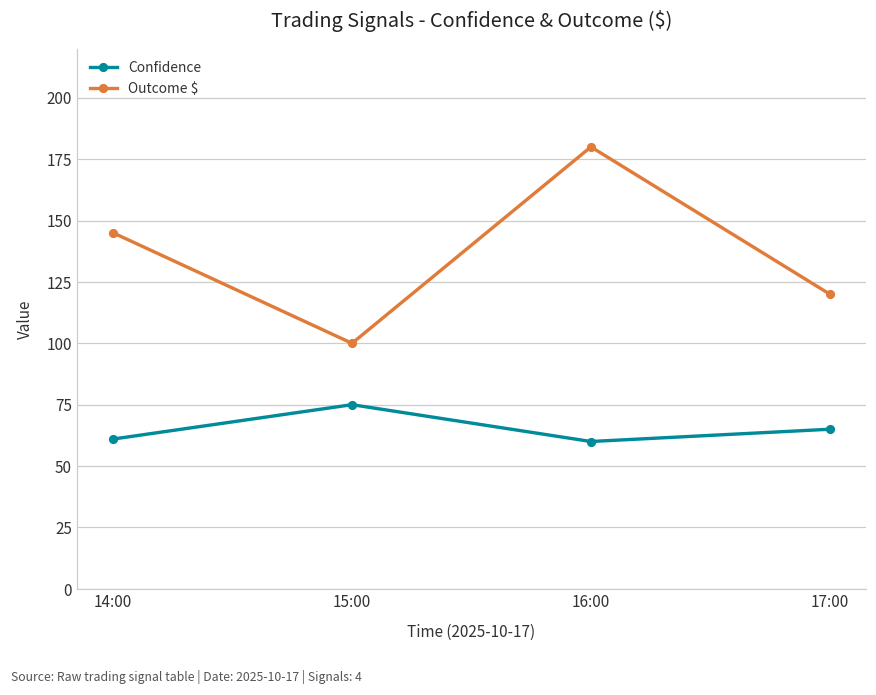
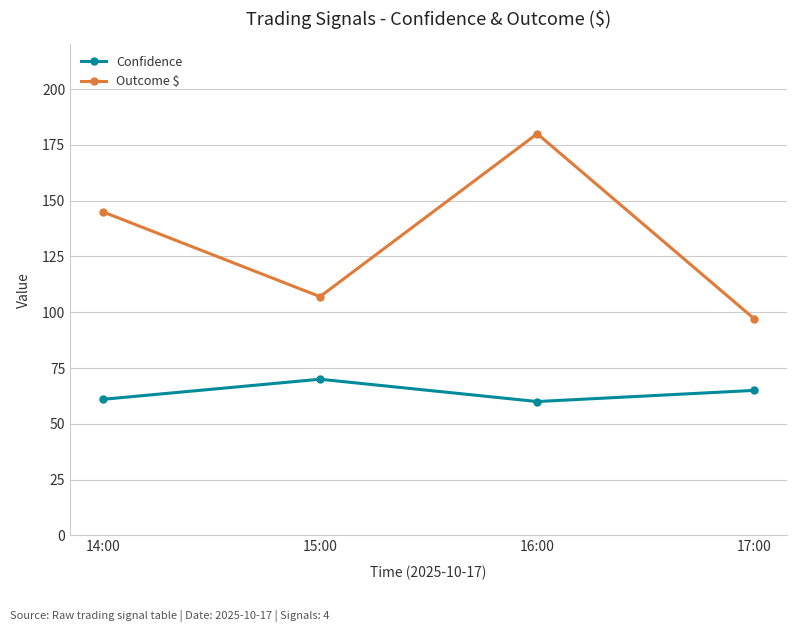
Confidence, 15:00: 75 -> 70
Outcome $, 15:00: 100 -> 107
Outcome $, 17:00: 120 -> 97
